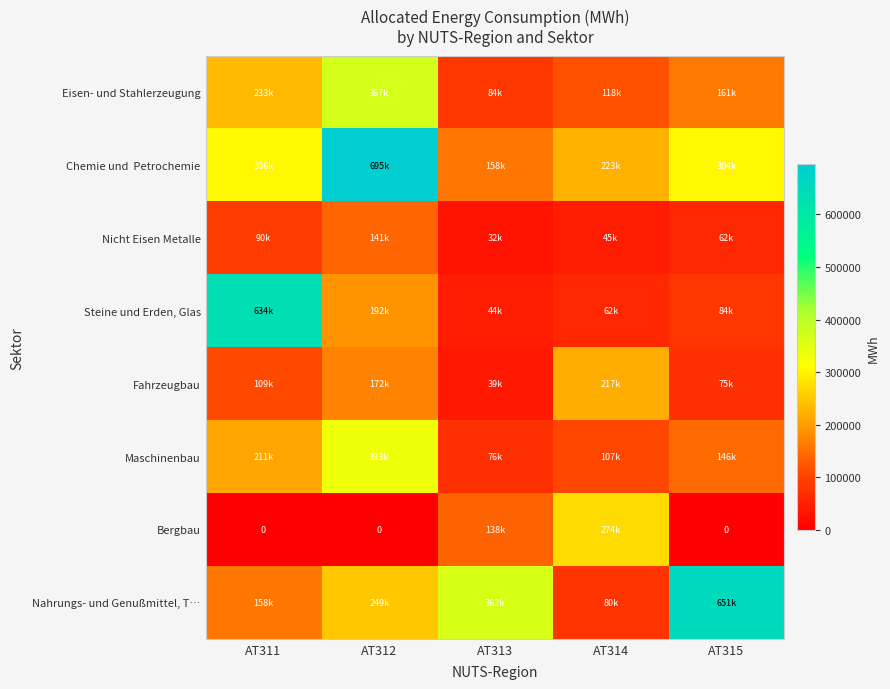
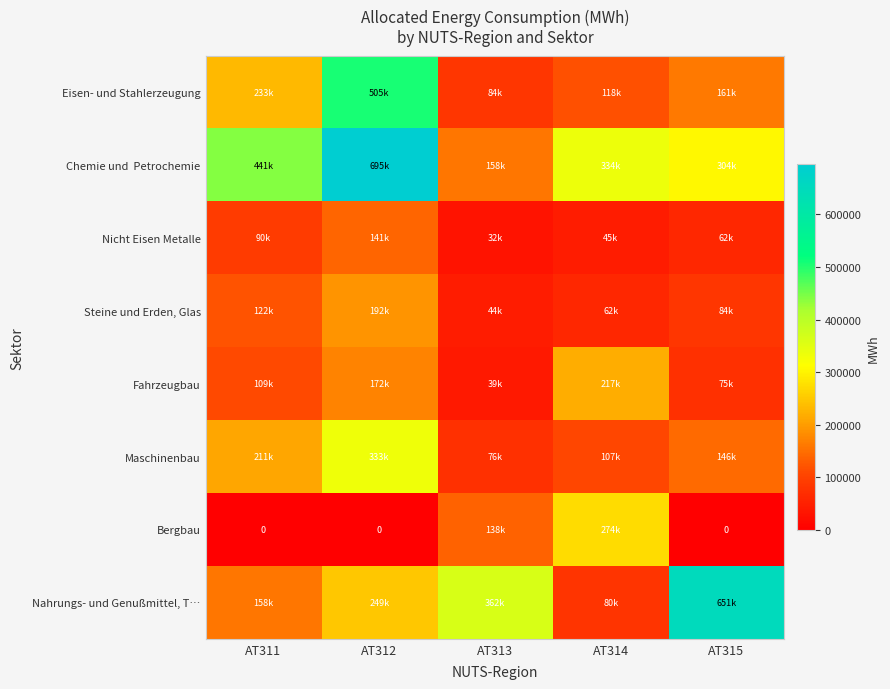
Eisen- und Stahlerzeugung, AT312: 367k -> 505k
Chemie und Petrochemie, AT311: 306k -> 441k
Chemie und Petrochemie, AT314: 223k -> 334k
Steine und Erden, Glas, AT311: 634k -> 122k
